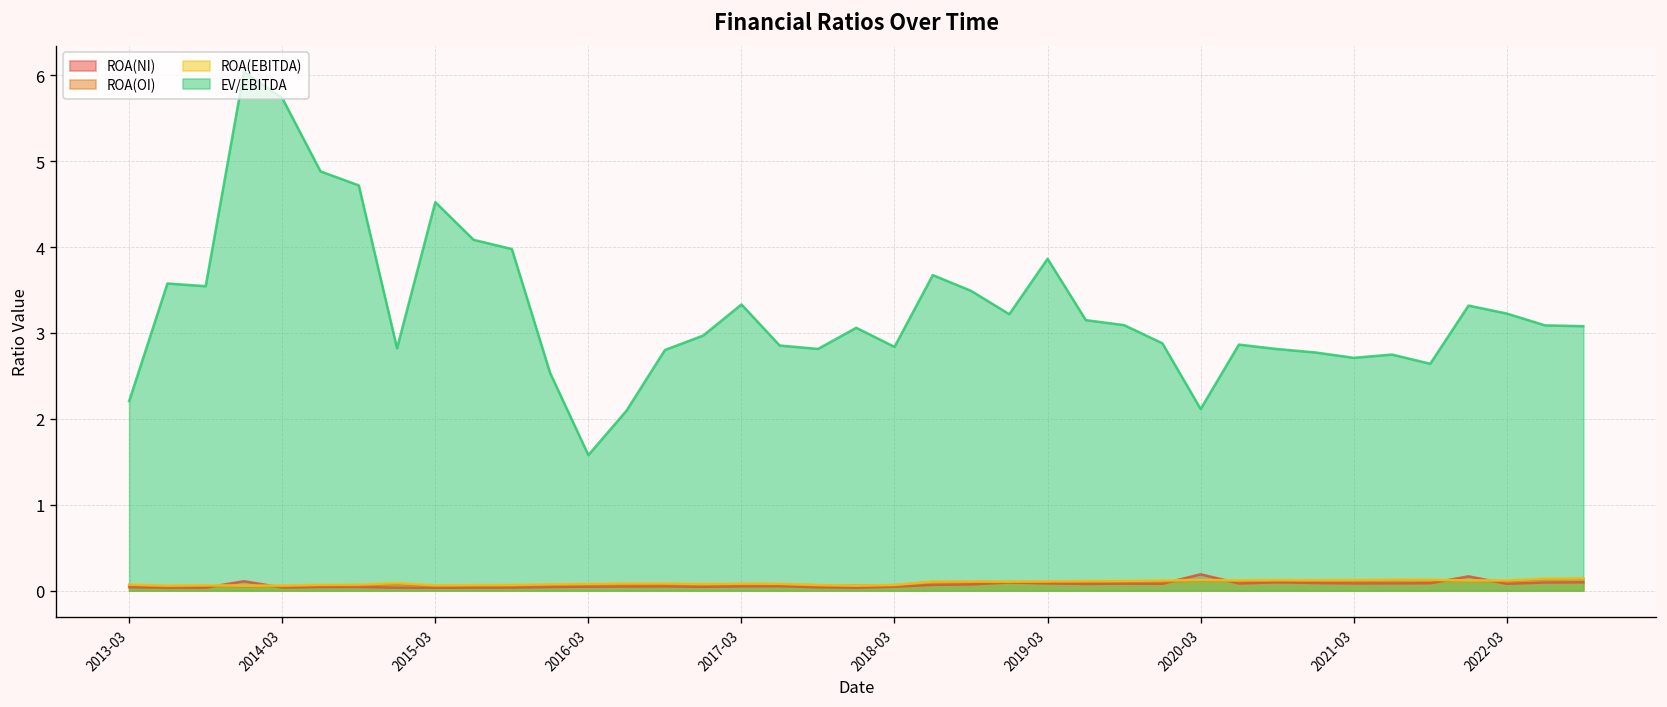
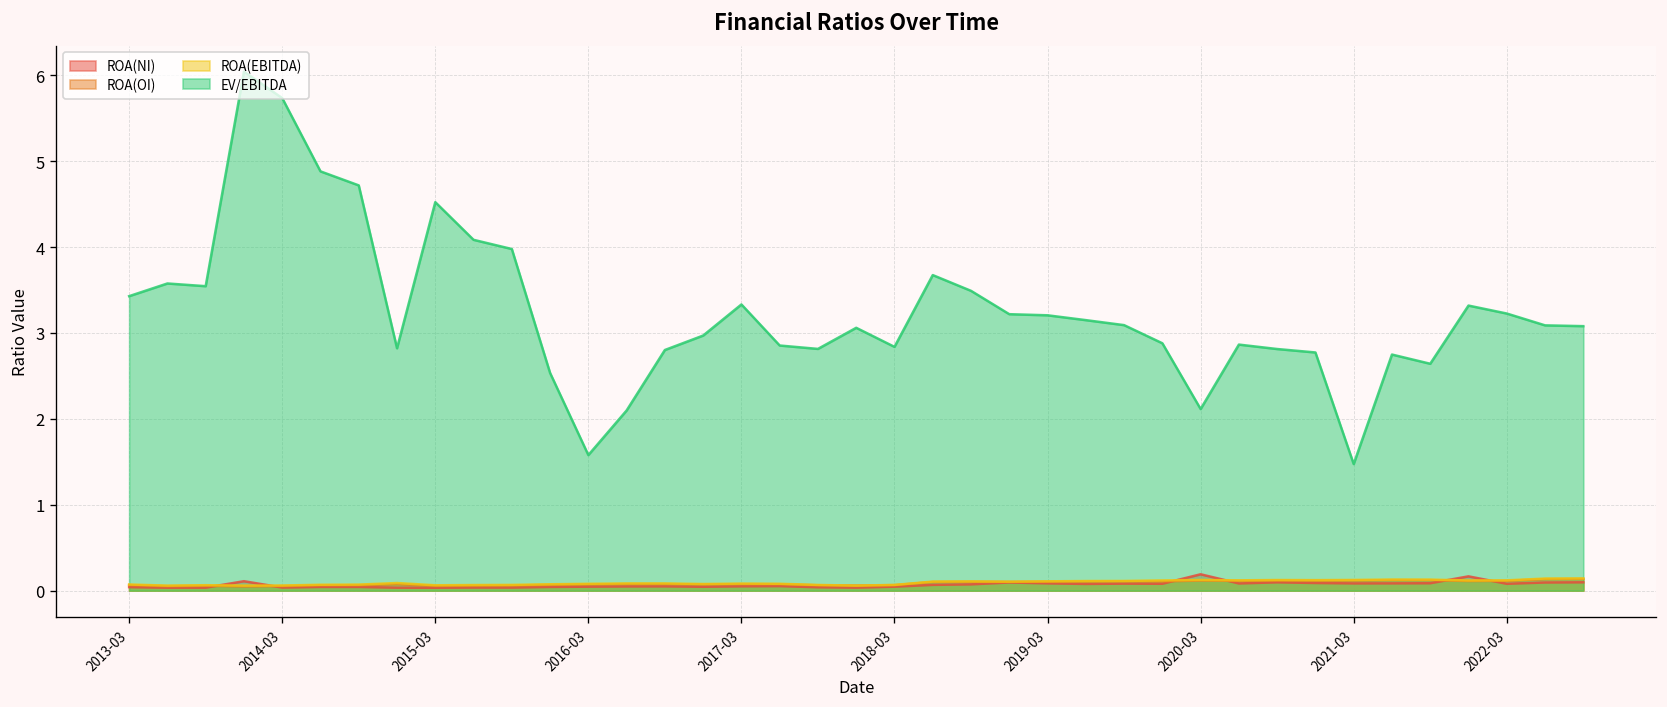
EV/EBITDA, 2013-03: 2.2 -> 3.4
EV/EBITDA, 2019-03: 3.9 -> 3.2
EV/EBITDA, 2021-03: 2.7 -> 1.5
